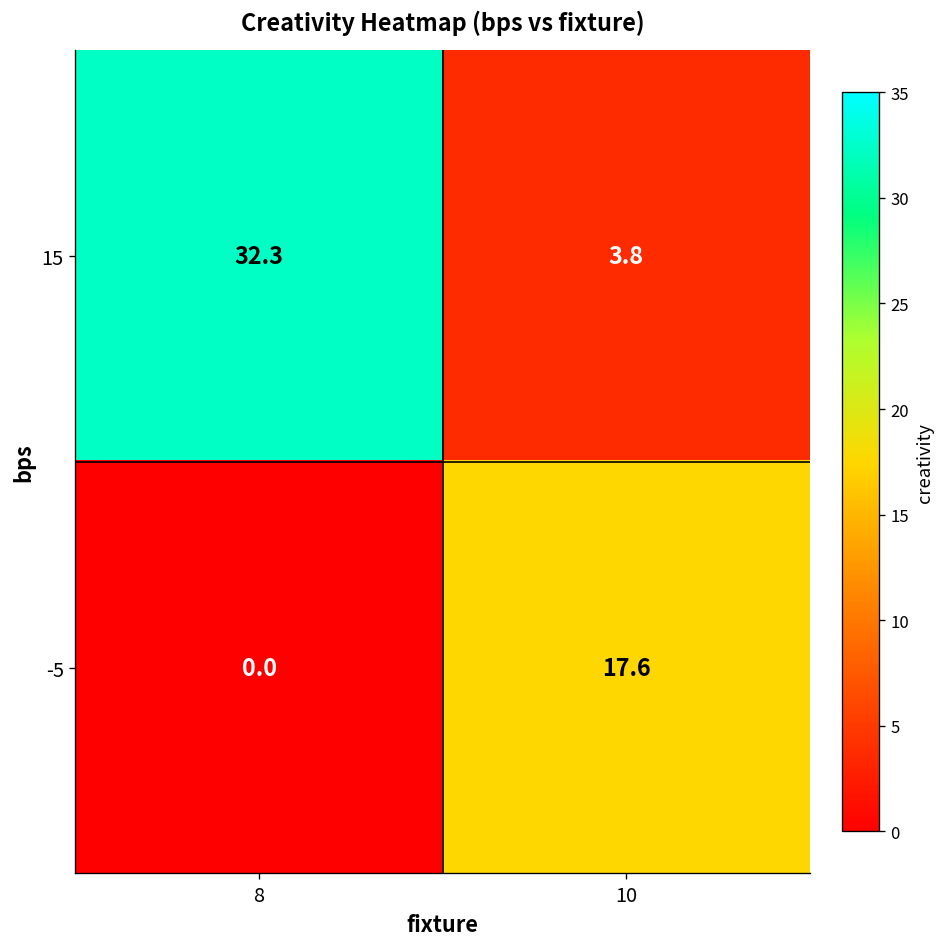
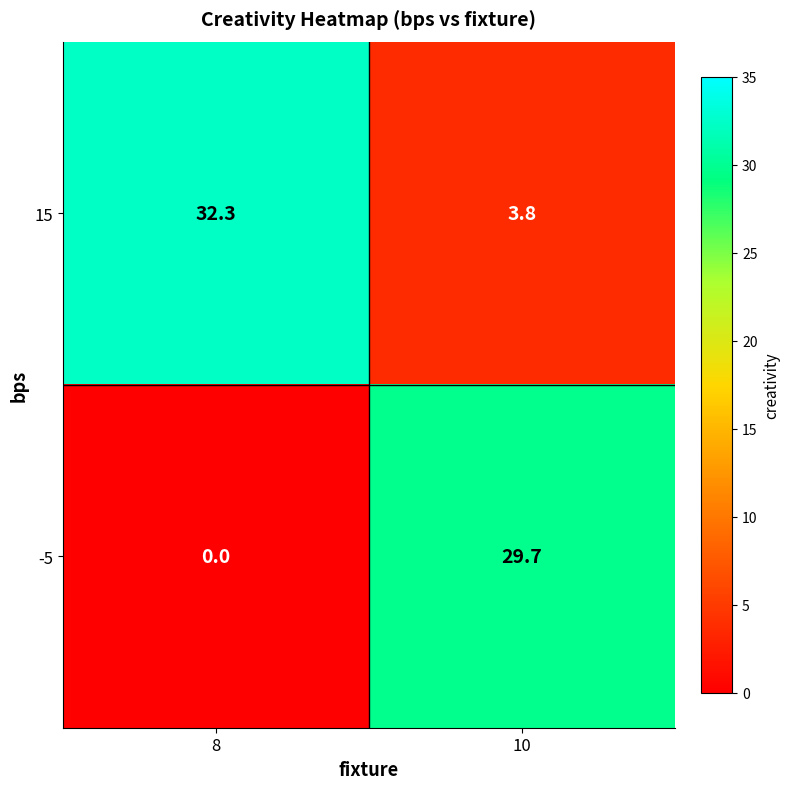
-5, 10: 17.6 -> 29.7
